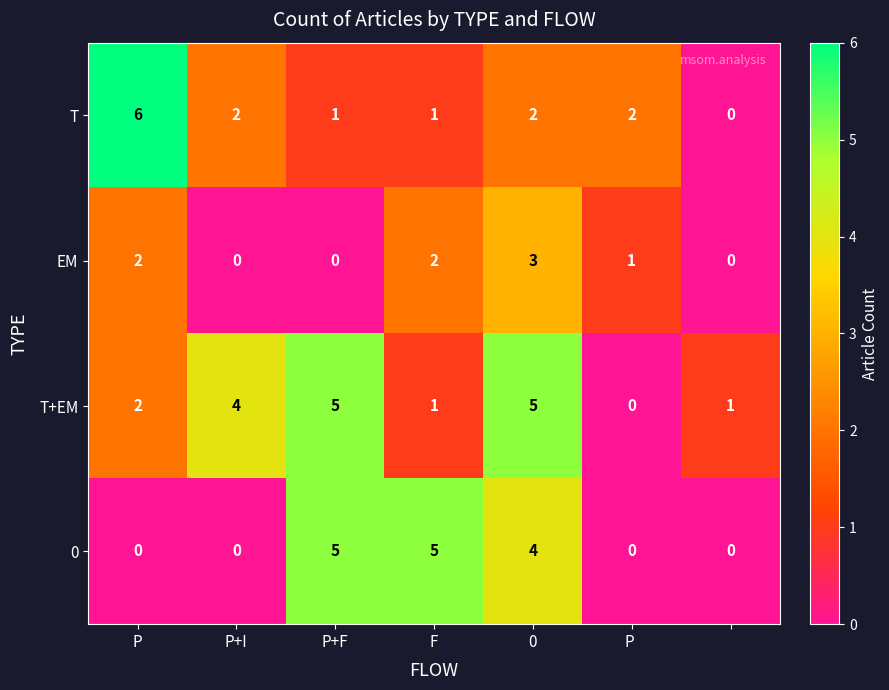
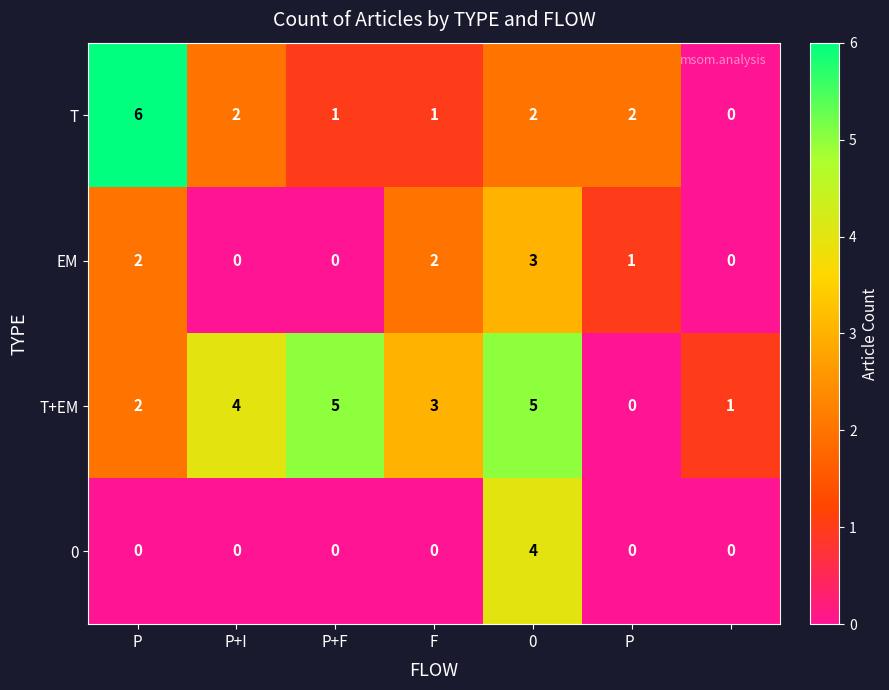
T+EM, F: 1 -> 3
0, P+F: 5 -> 0
0, F: 5 -> 0
